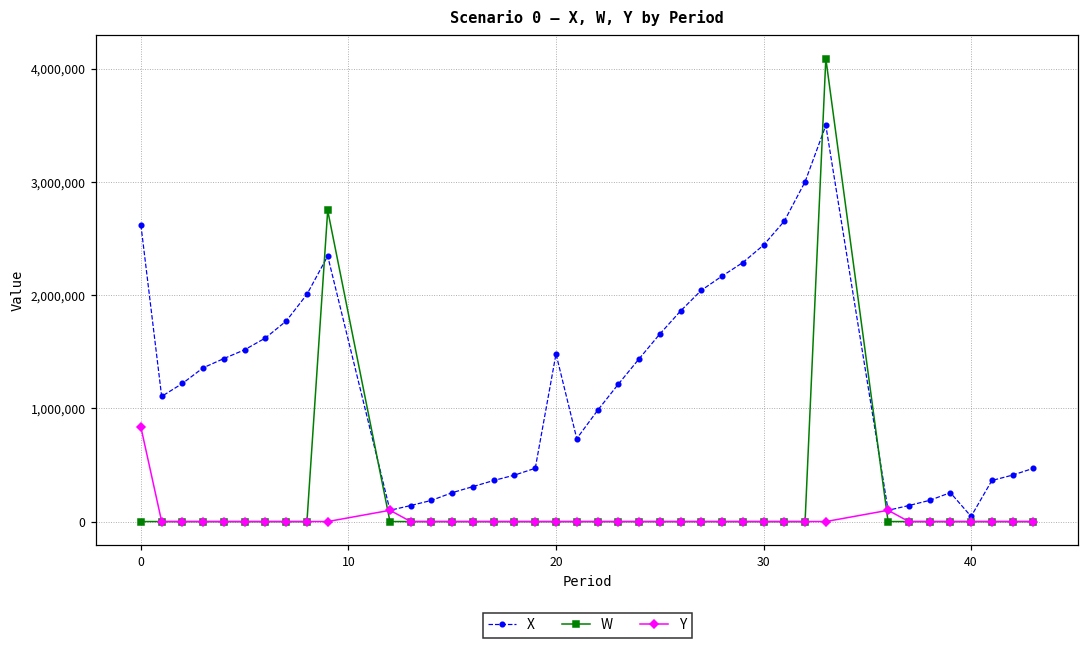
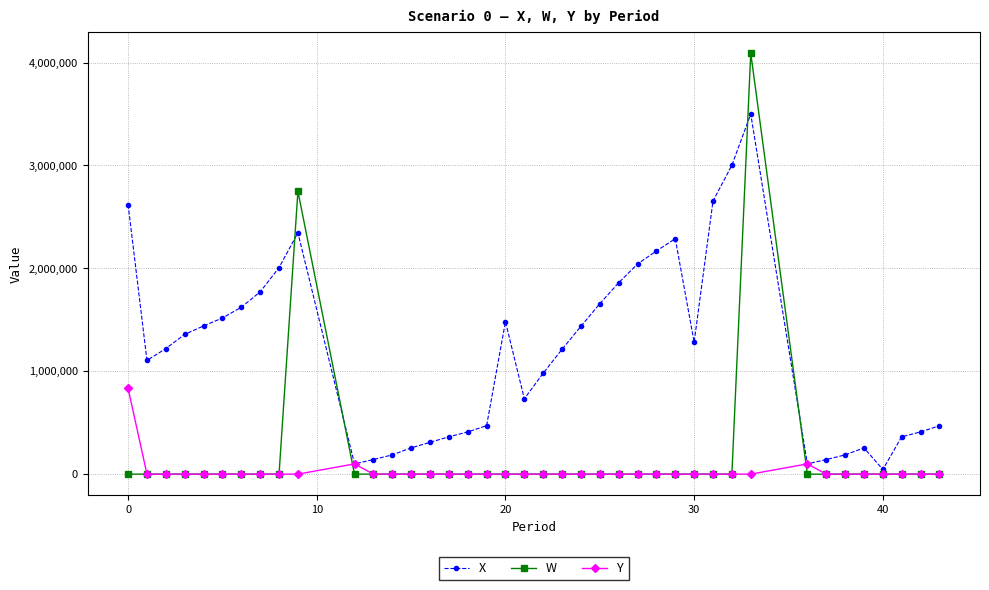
X, 30: 2,440,000 -> 1,280,000
